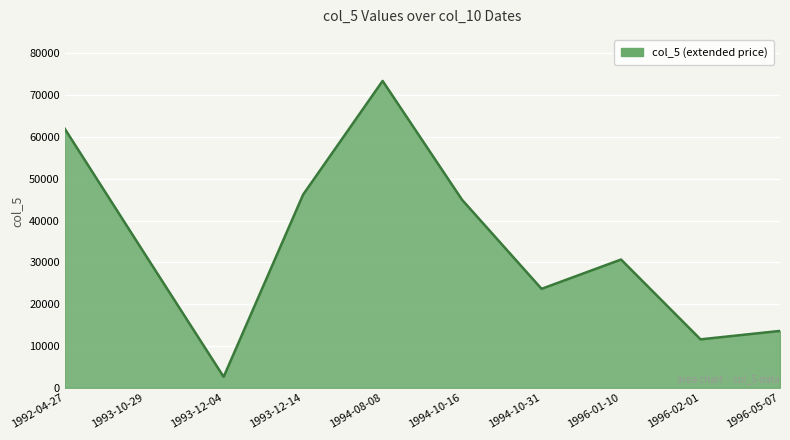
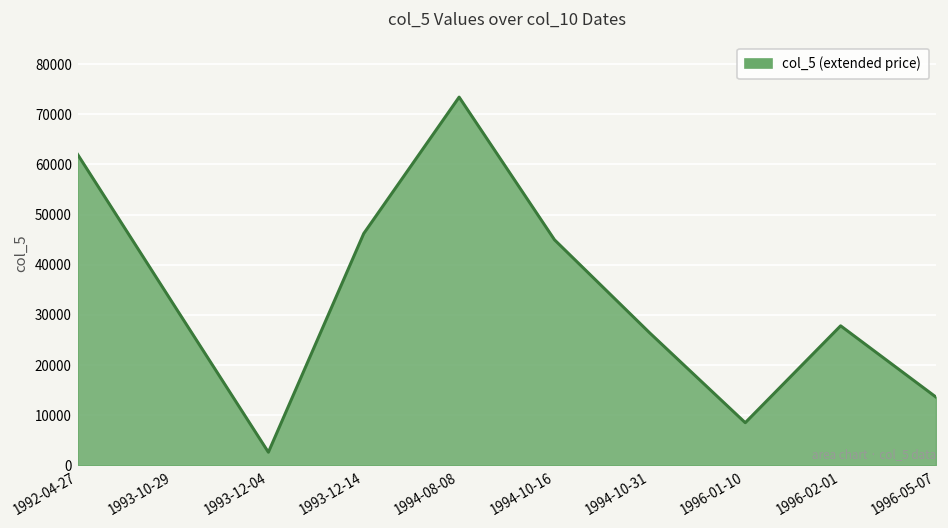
1994-10-31: 24000 -> 26000
1996-01-10: 31000 -> 9000
1996-02-01: 12000 -> 28000
